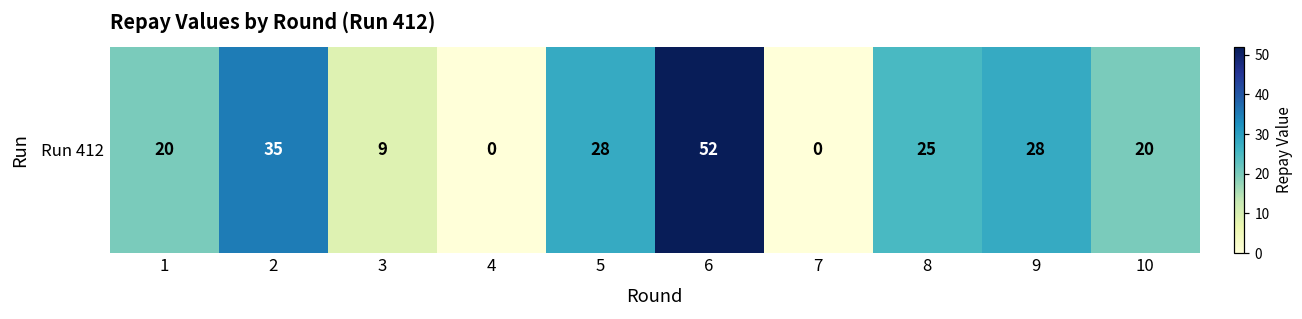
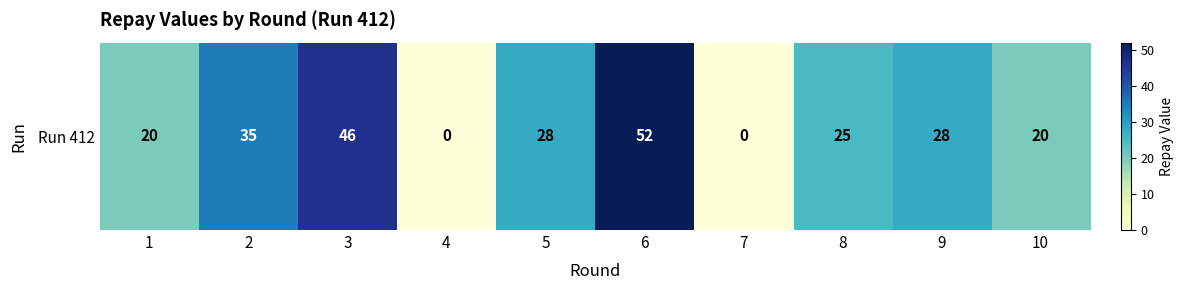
Run 412, 3: 9 -> 46
